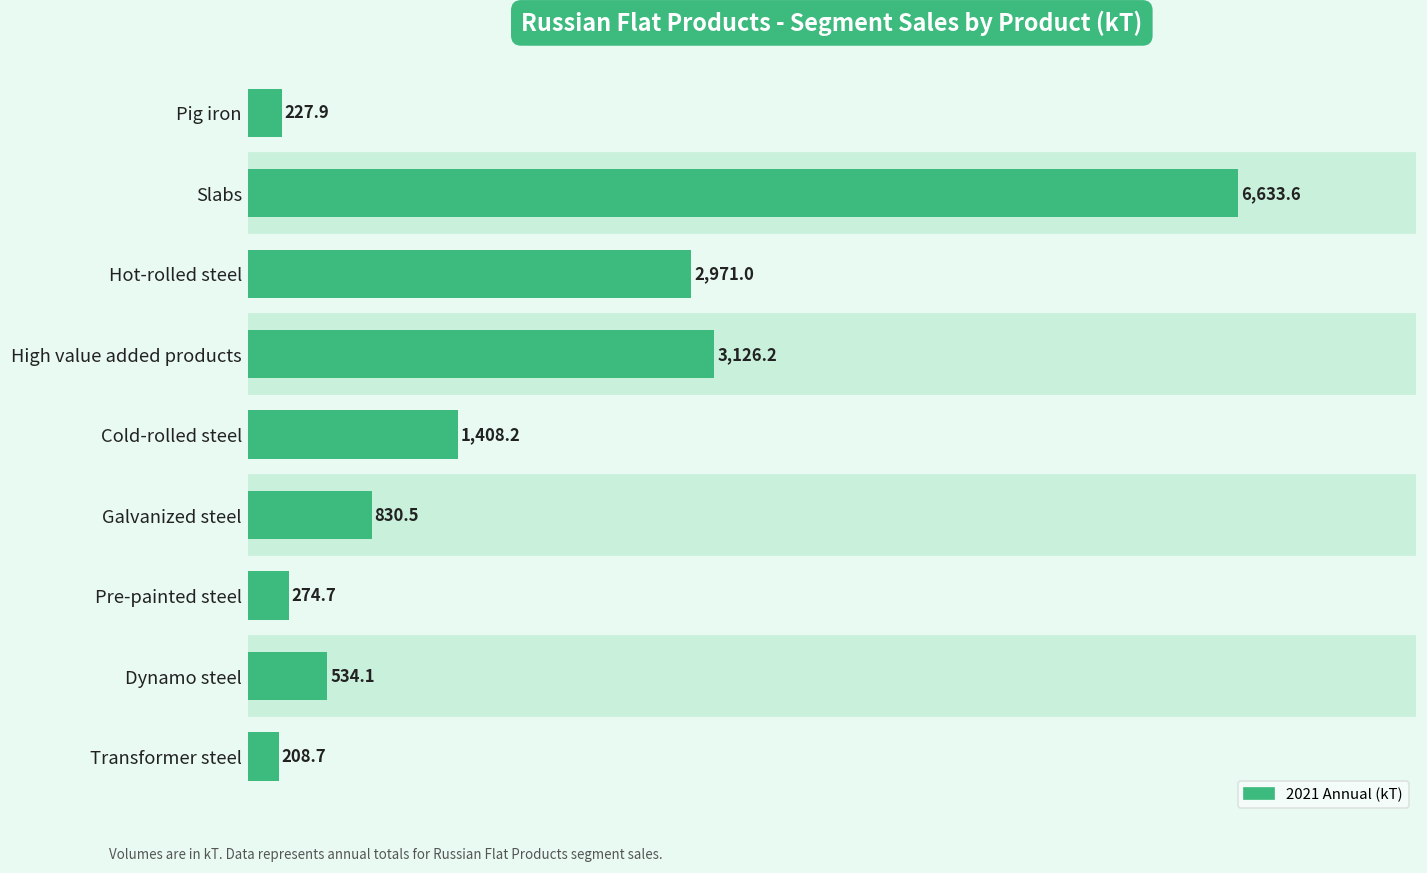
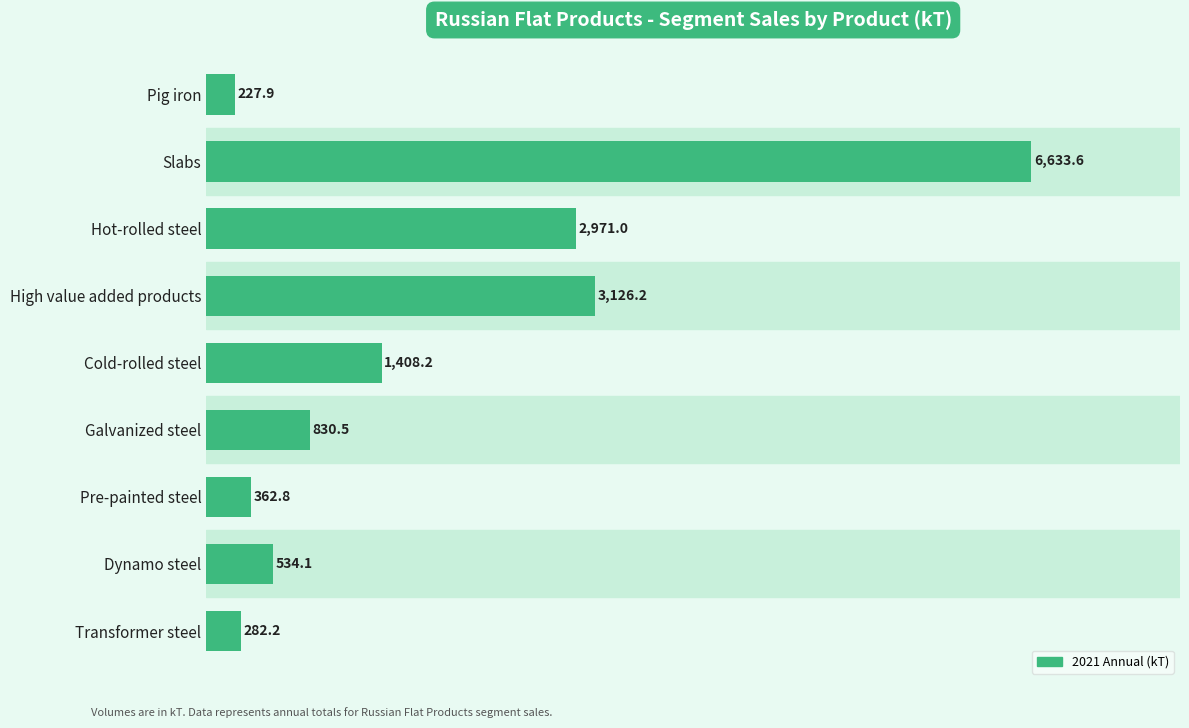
Pre-painted steel: 274.7 -> 362.8
Transformer steel: 208.7 -> 282.2
